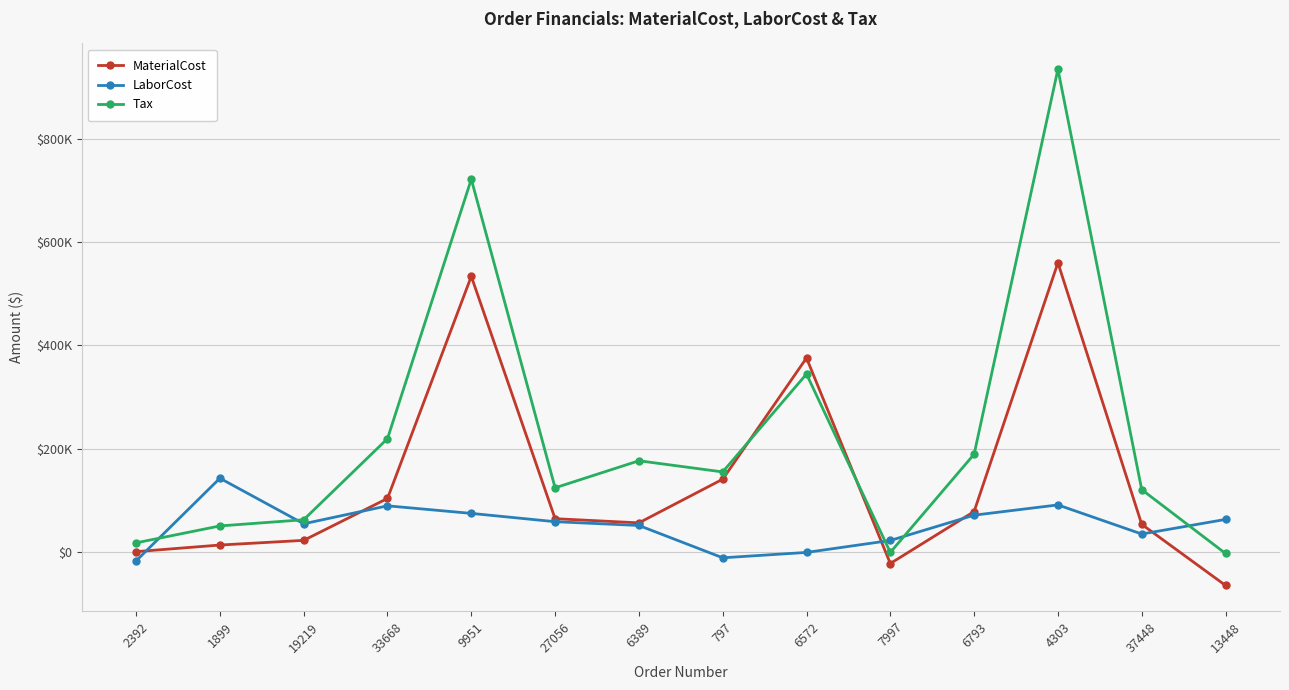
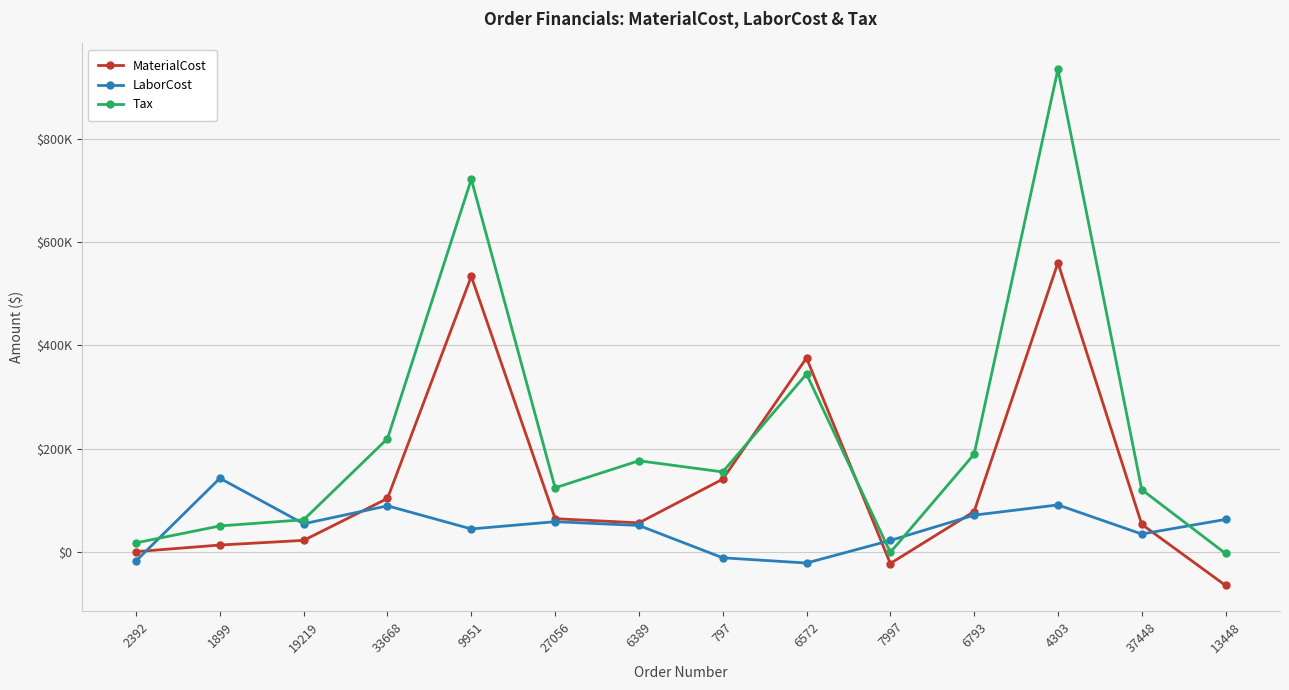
LaborCost, 9951: $70000 -> $40000
LaborCost, 6572: $0 -> $-20000
